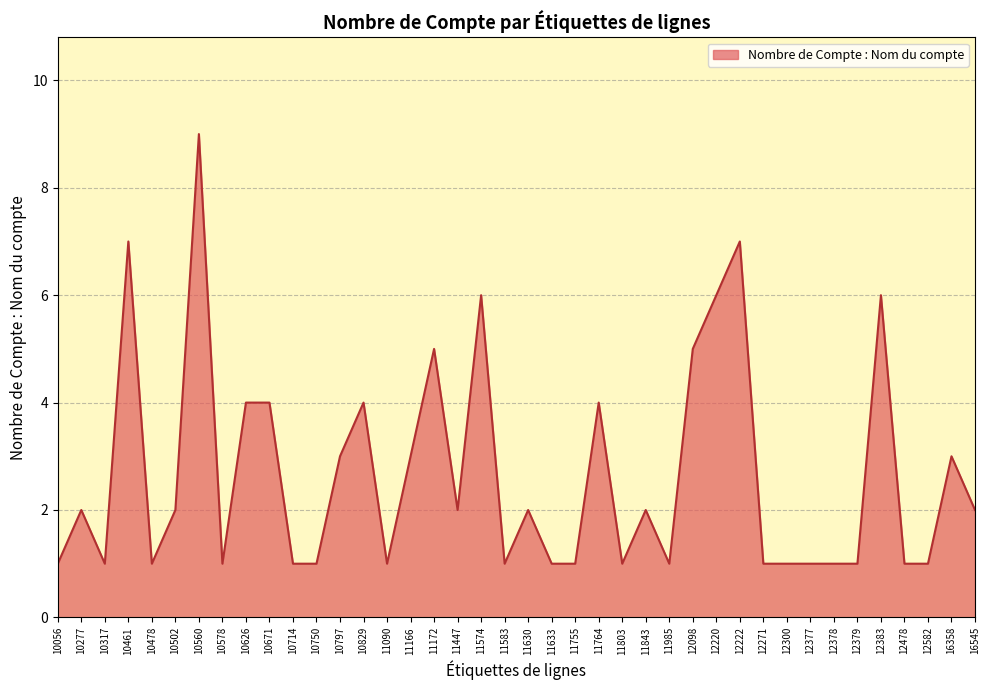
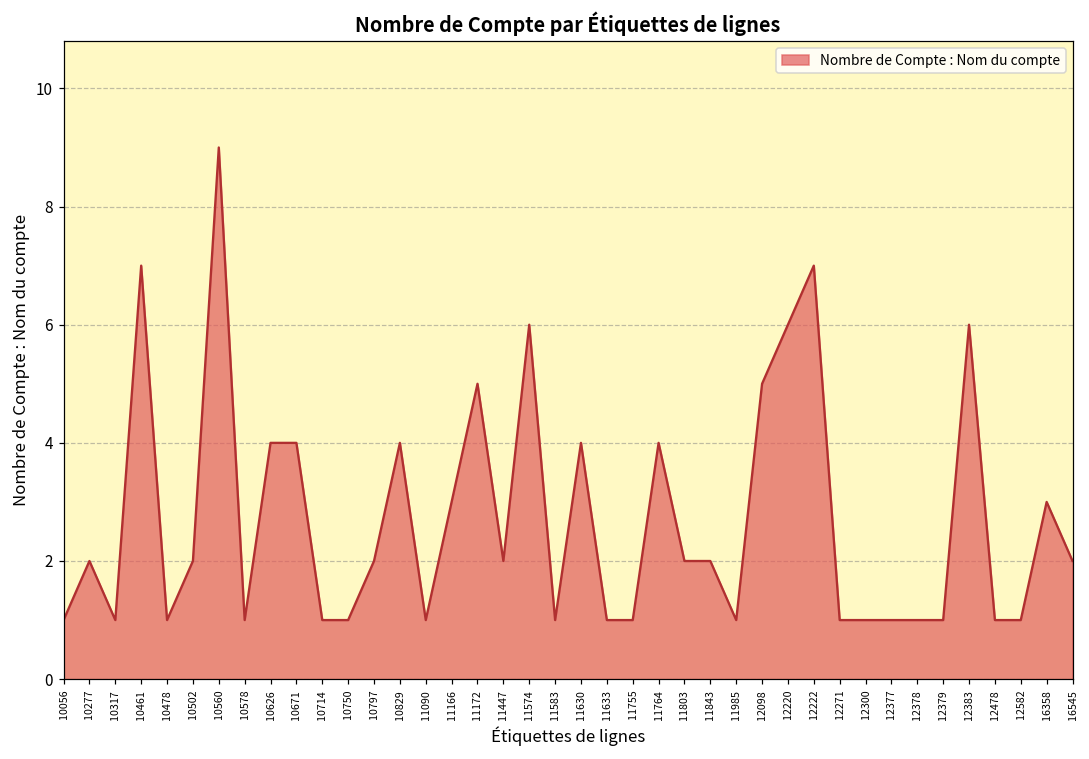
10797: 3 -> 2
11630: 2 -> 4
11803: 1 -> 2
